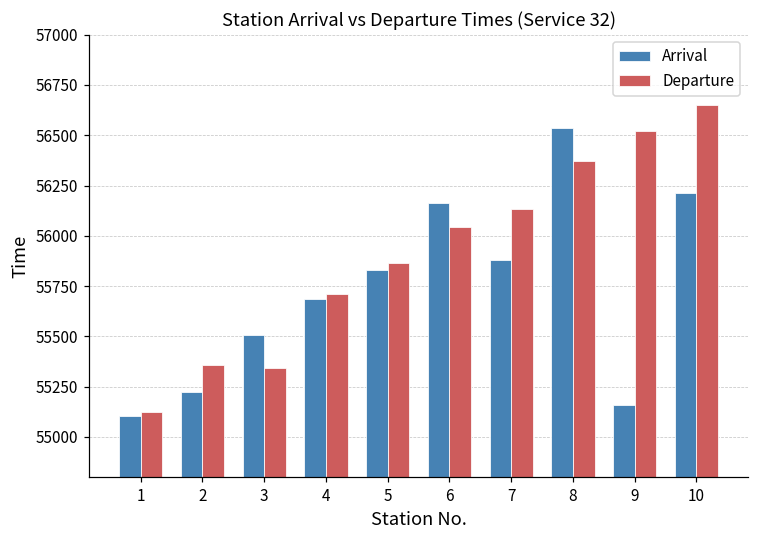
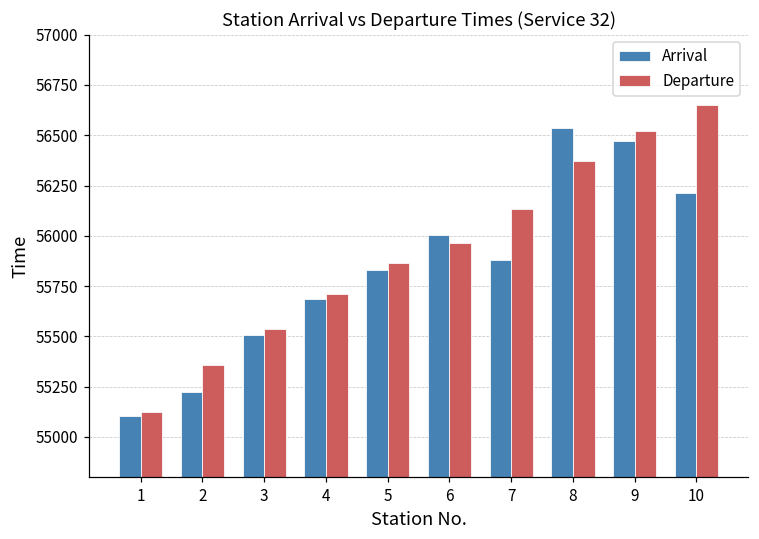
Departure, 3: 55340 -> 55540
Arrival, 6: 56160 -> 56010
Departure, 6: 56050 -> 55970
Arrival, 9: 55160 -> 56470
